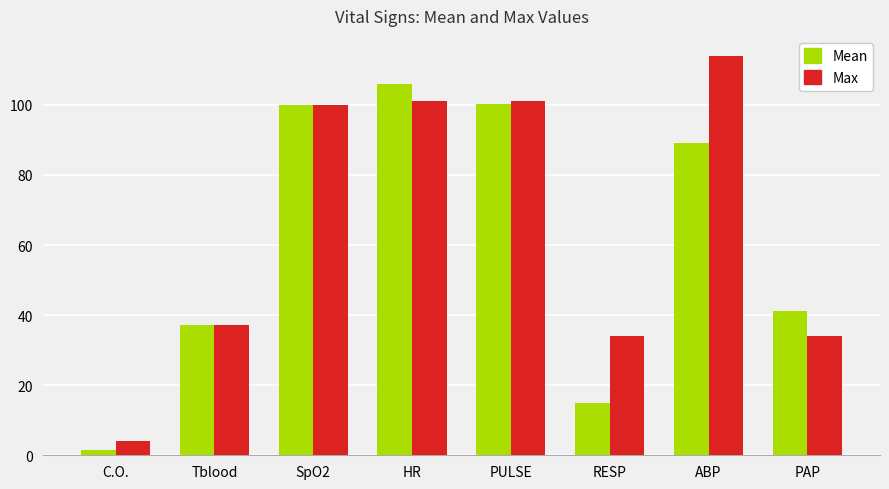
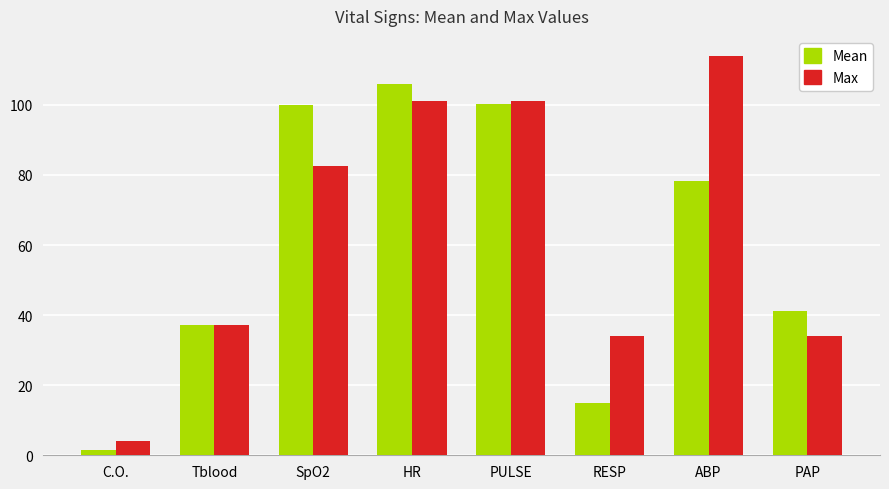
Max, SpO2: 100 -> 83
Mean, ABP: 89 -> 78
